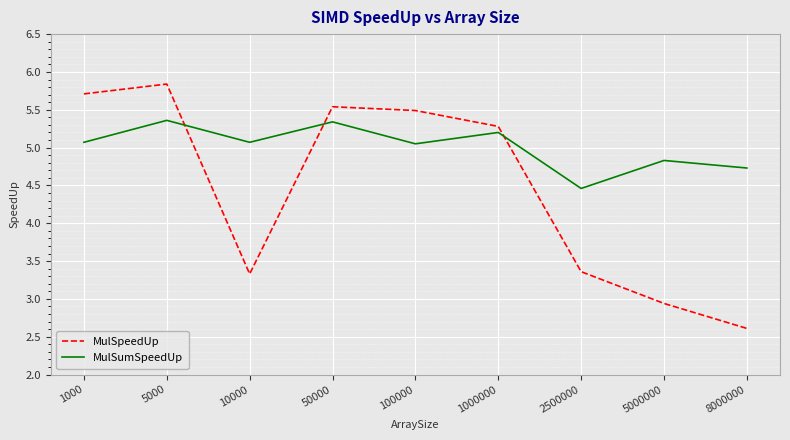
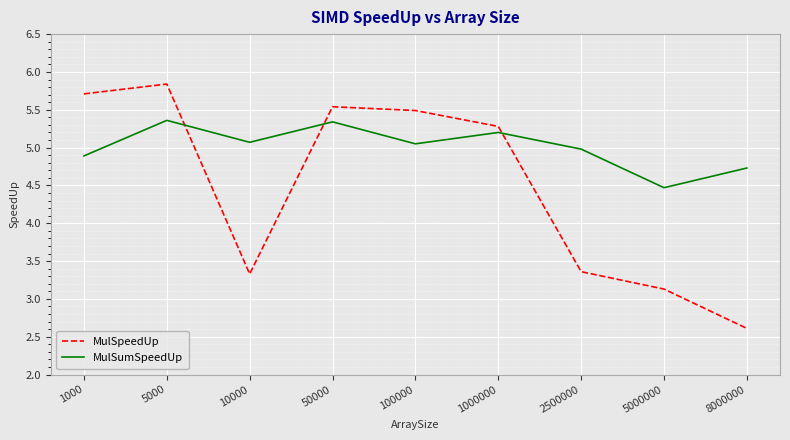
MulSumSpeedUp, 1000: 5.1 -> 4.9
MulSumSpeedUp, 2500000: 4.5 -> 5.0
MulSpeedUp, 5000000: 2.9 -> 3.1
MulSumSpeedUp, 5000000: 4.8 -> 4.5
